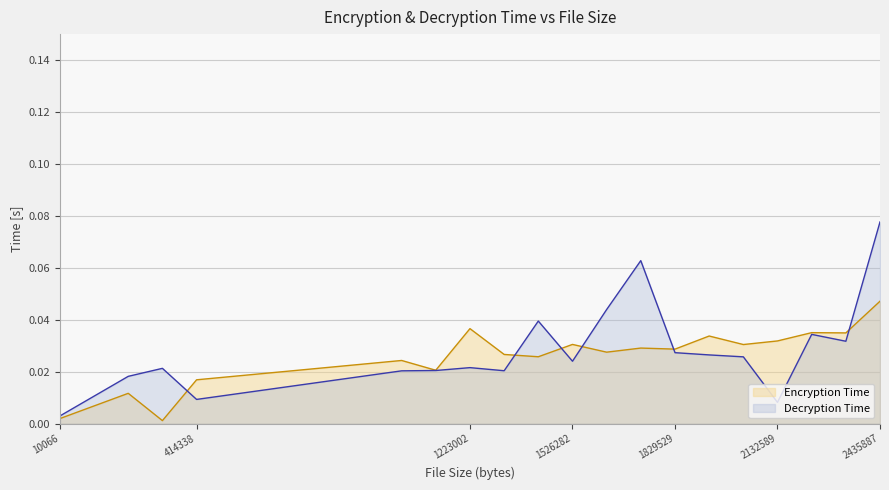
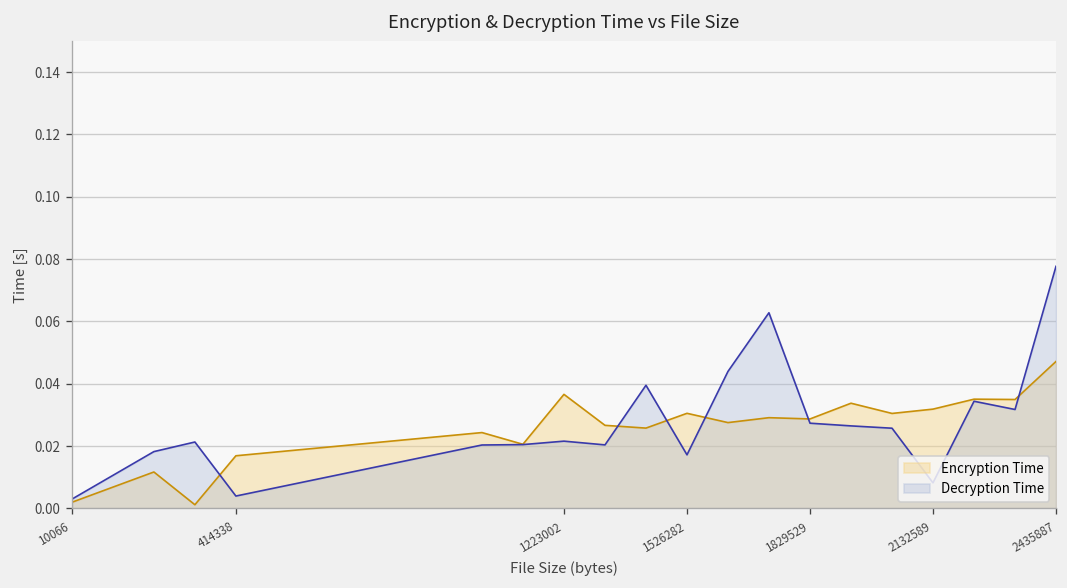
Decryption Time, 414338: 0.009 -> 0.004
Decryption Time, 1526282: 0.024 -> 0.017
